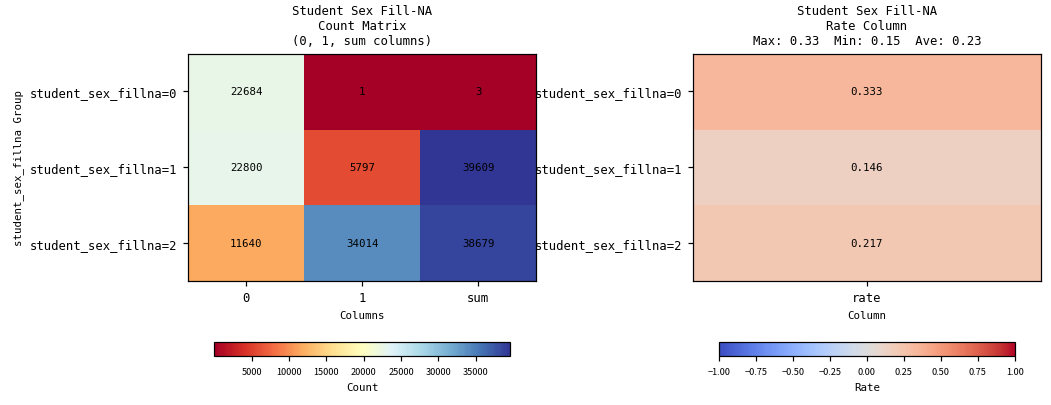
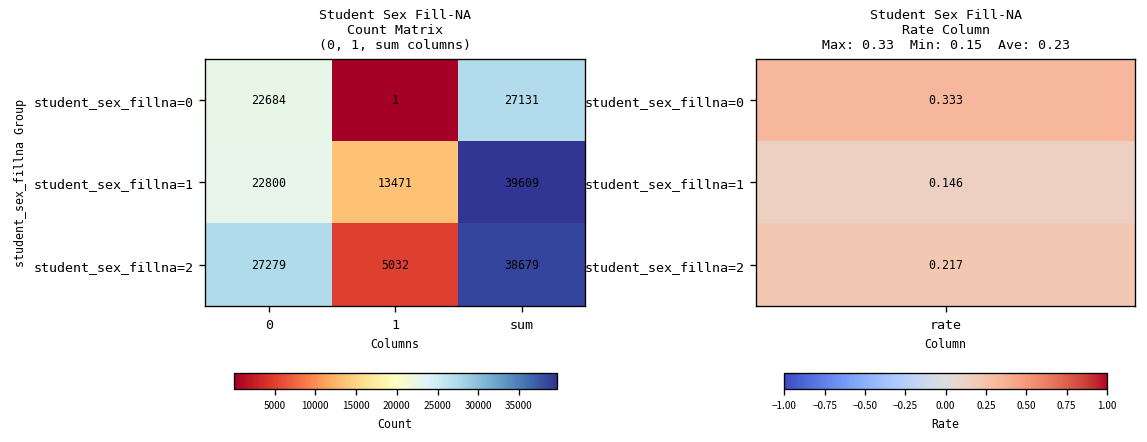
Student Sex Fill-NA Count Matrix (0, 1, sum columns), student_sex_fillna=0, sum: 3 -> 27131
Student Sex Fill-NA Count Matrix (0, 1, sum columns), student_sex_fillna=1, 1: 5797 -> 13471
Student Sex Fill-NA Count Matrix (0, 1, sum columns), student_sex_fillna=2, 0: 11640 -> 27279
Student Sex Fill-NA Count Matrix (0, 1, sum columns), student_sex_fillna=2, 1: 34014 -> 5032
